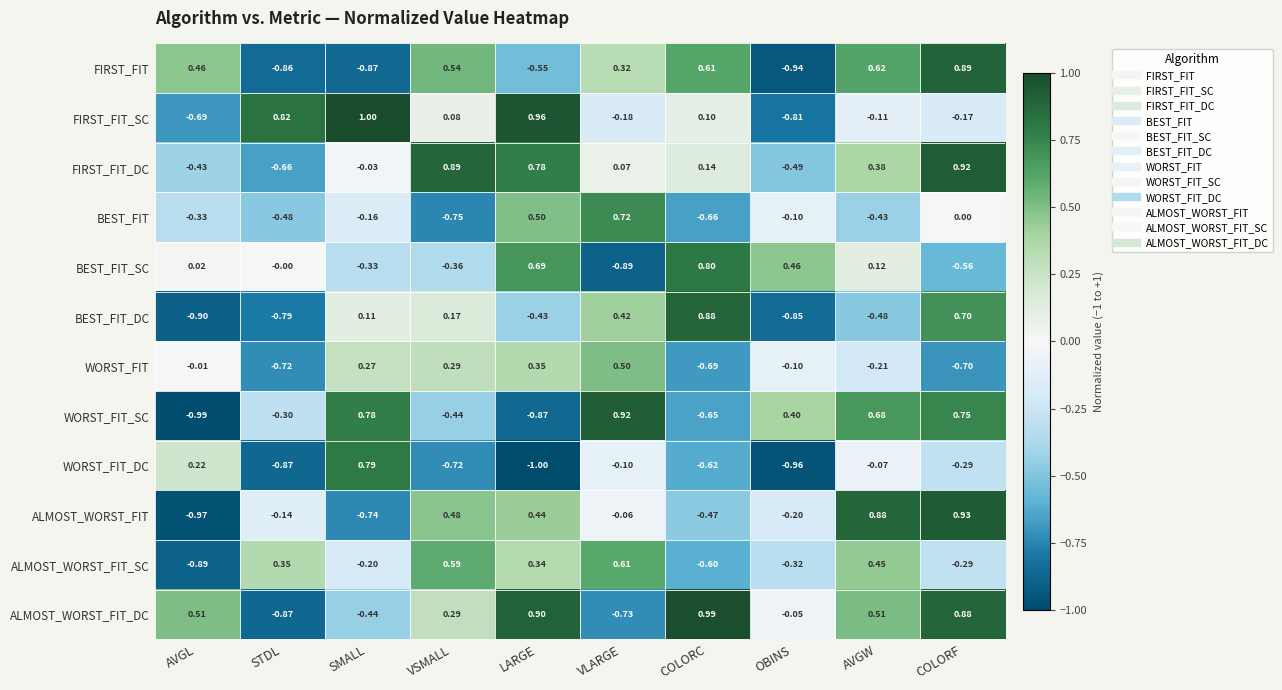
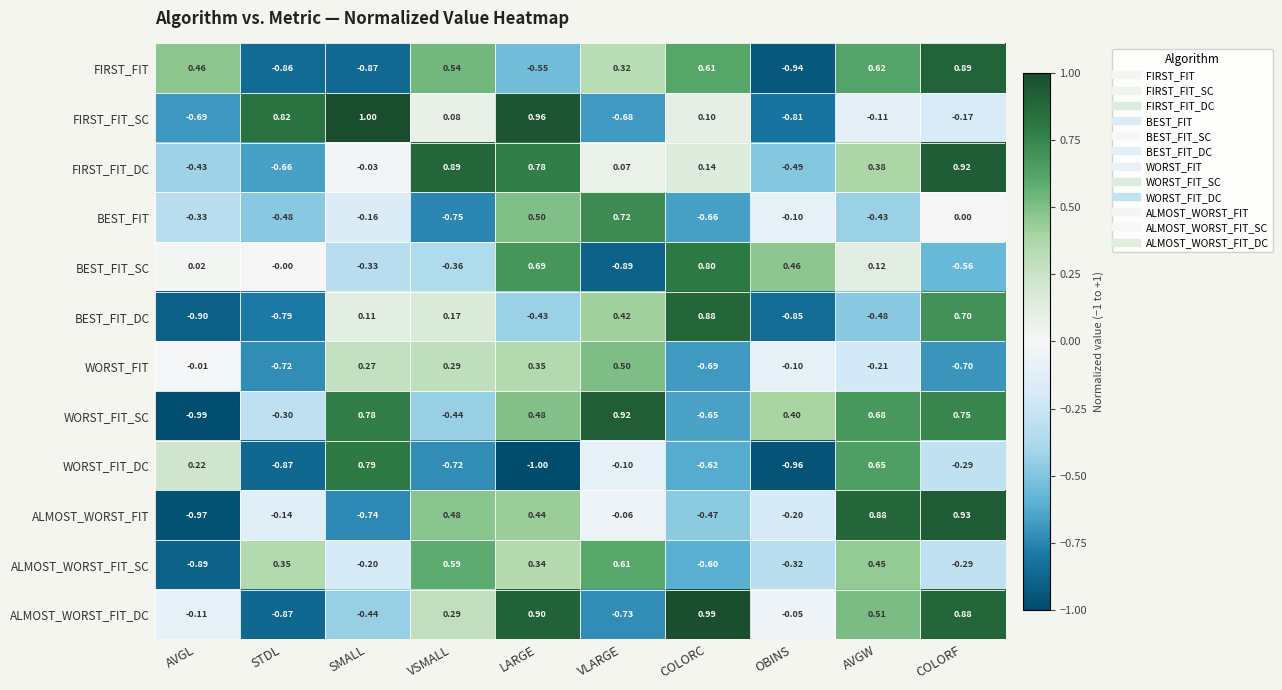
FIRST_FIT_SC, VLARGE: -0.18 -> -0.68
WORST_FIT_SC, LARGE: -0.87 -> 0.48
WORST_FIT_DC, AVGW: -0.07 -> 0.65
ALMOST_WORST_FIT_DC, AVGL: 0.51 -> -0.11
